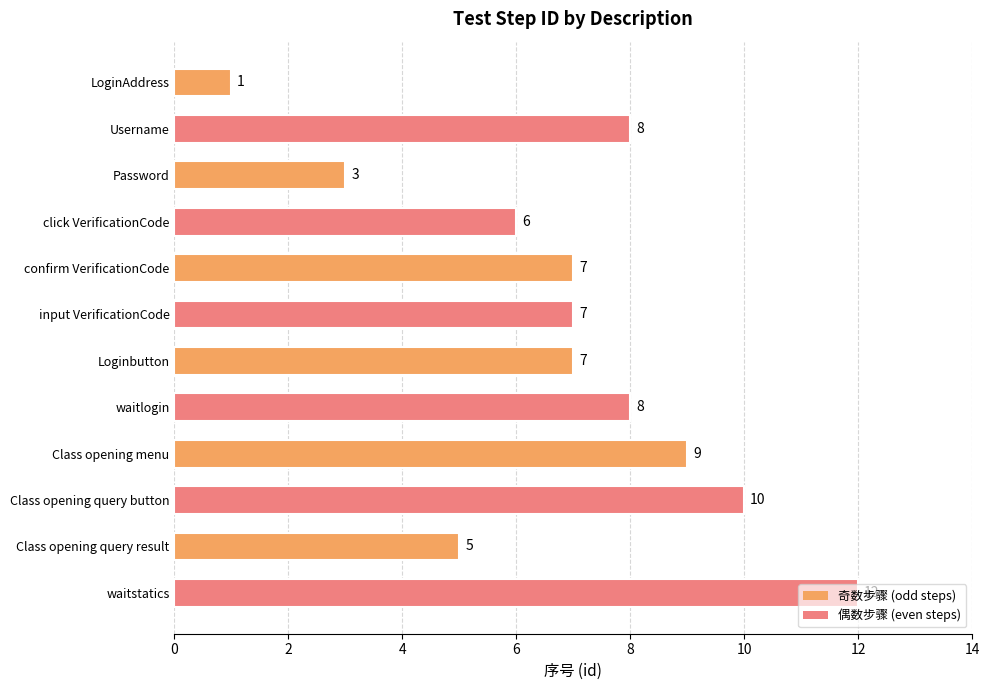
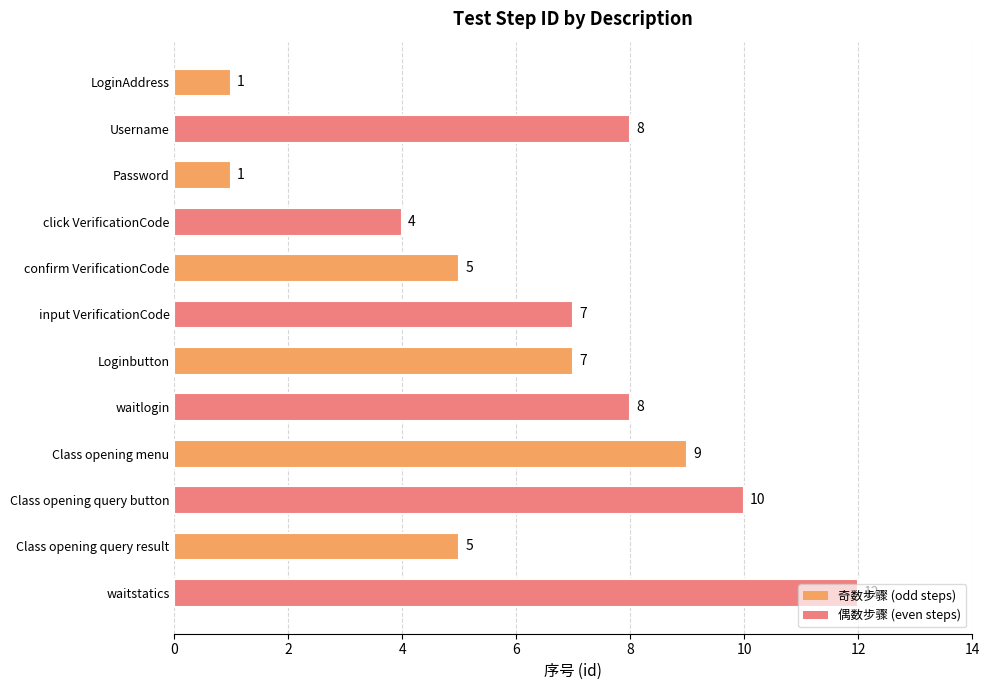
Password: 3 -> 1
click VerificationCode: 6 -> 4
confirm VerificationCode: 7 -> 5
